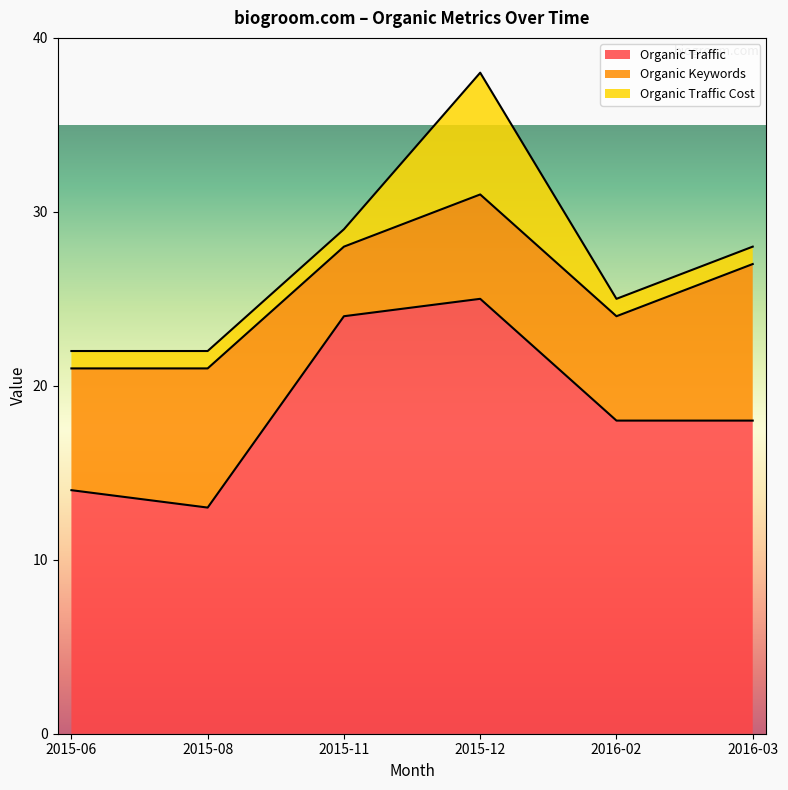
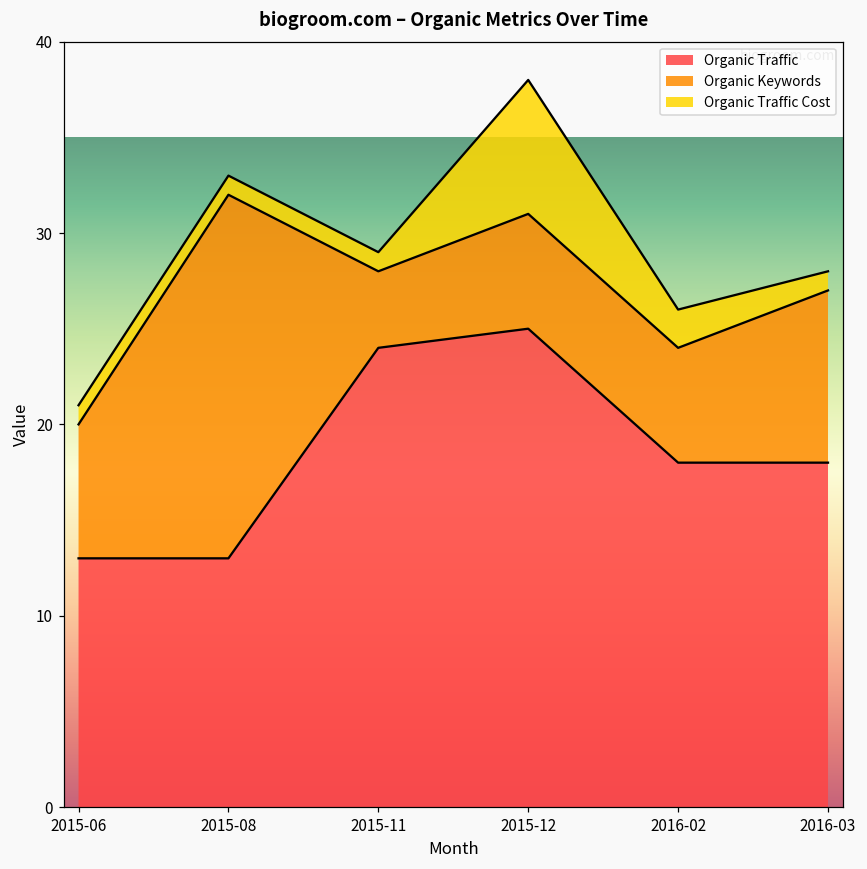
Organic Traffic, 2015-06: 14 -> 13
Organic Keywords, 2015-08: 8 -> 19
Organic Traffic Cost, 2016-02: 1 -> 2
